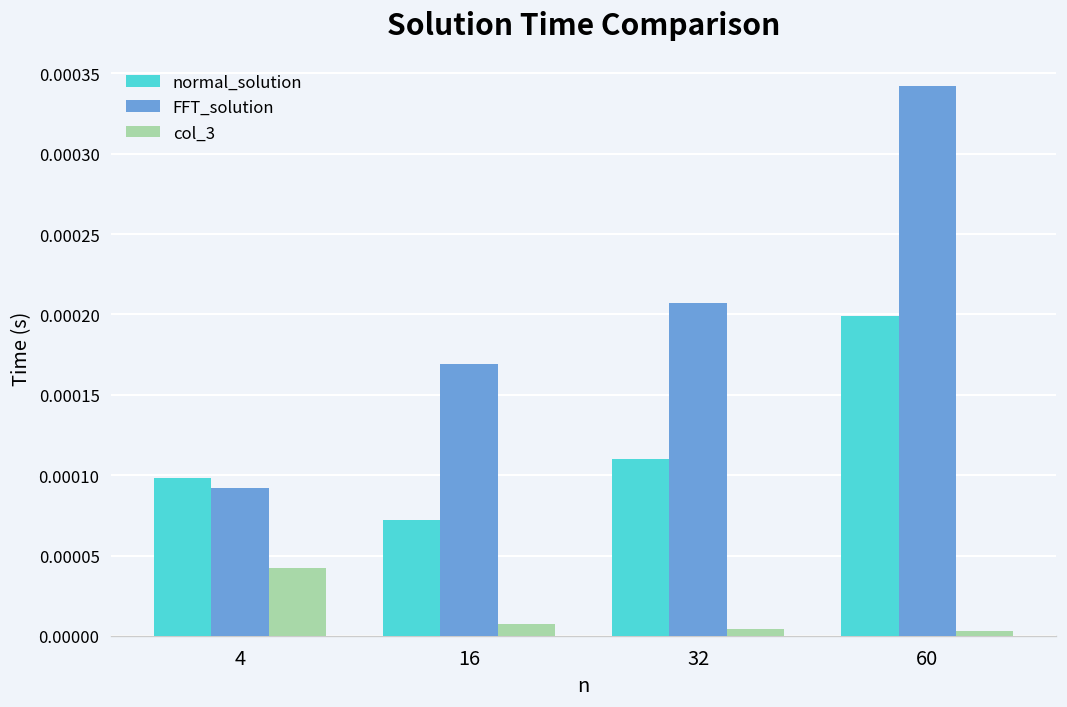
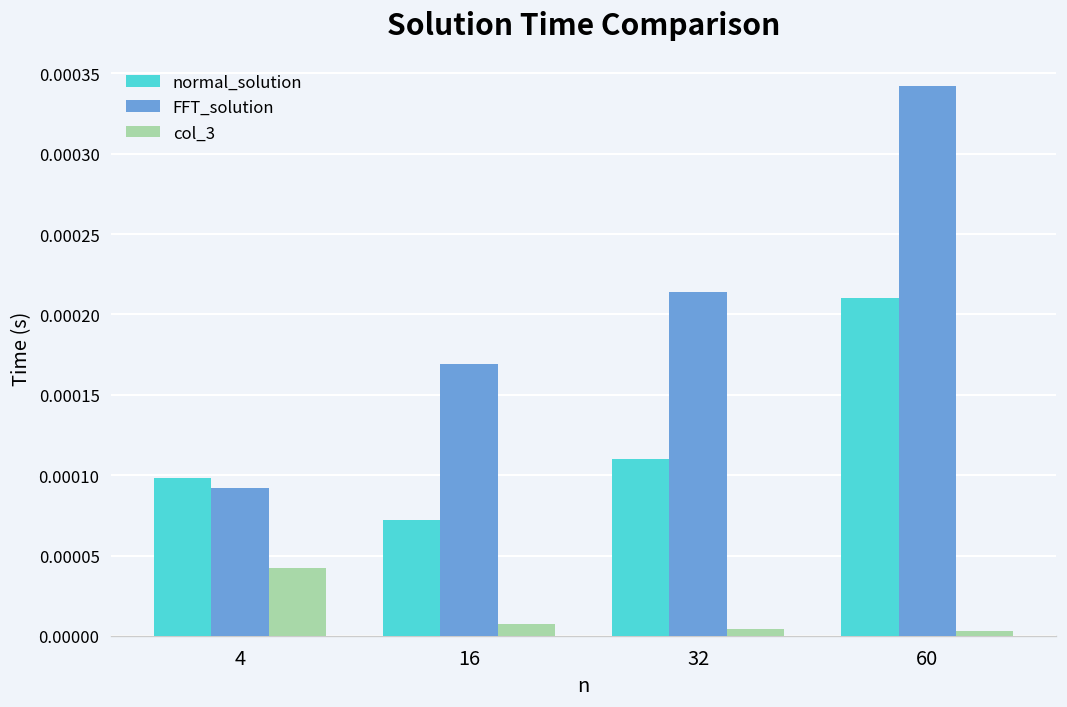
FFT_solution, 32: 0.000207 -> 0.000214
normal_solution, 60: 0.000199 -> 0.000210
